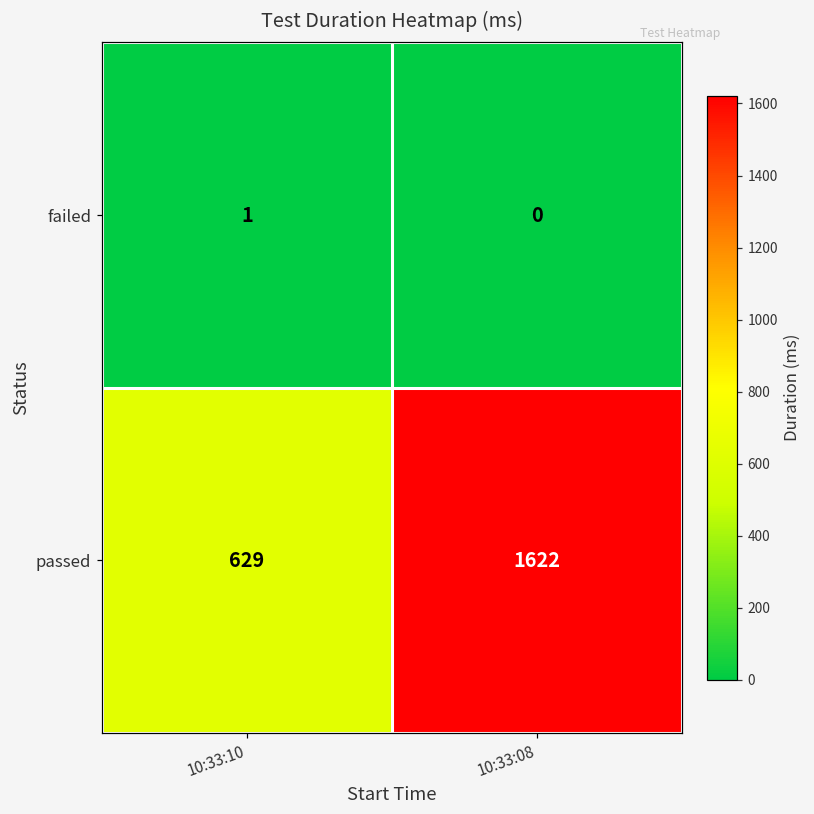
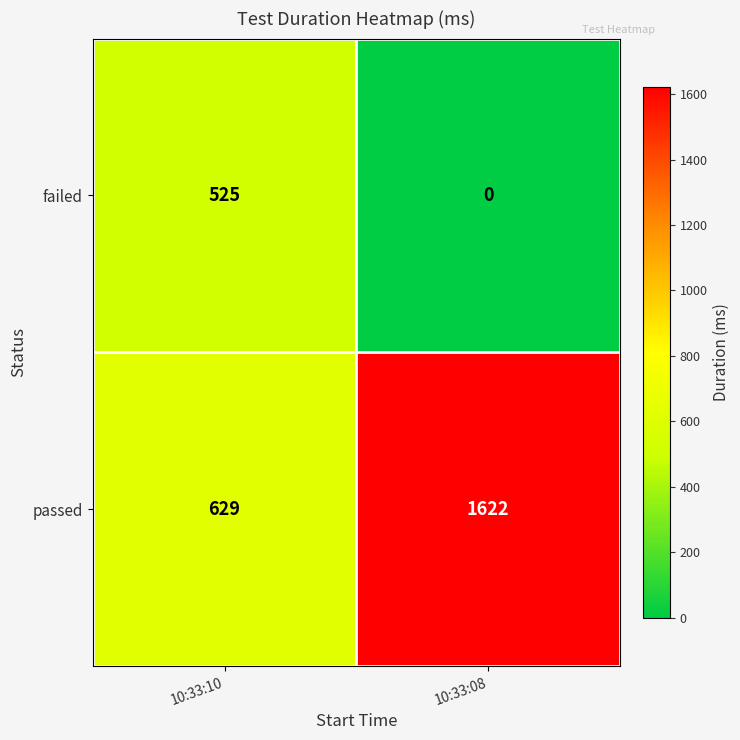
failed, 10:33:10: 1 -> 525
